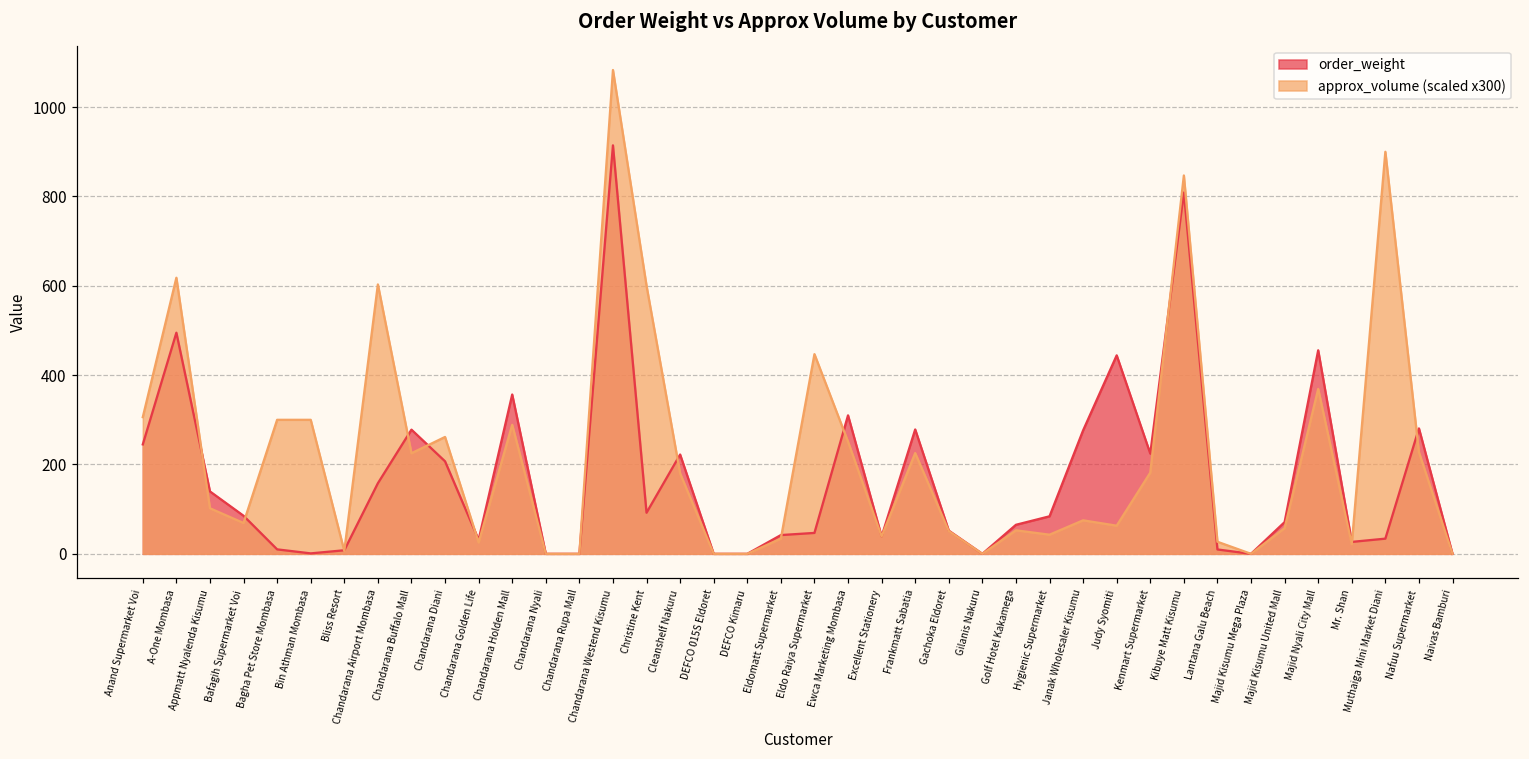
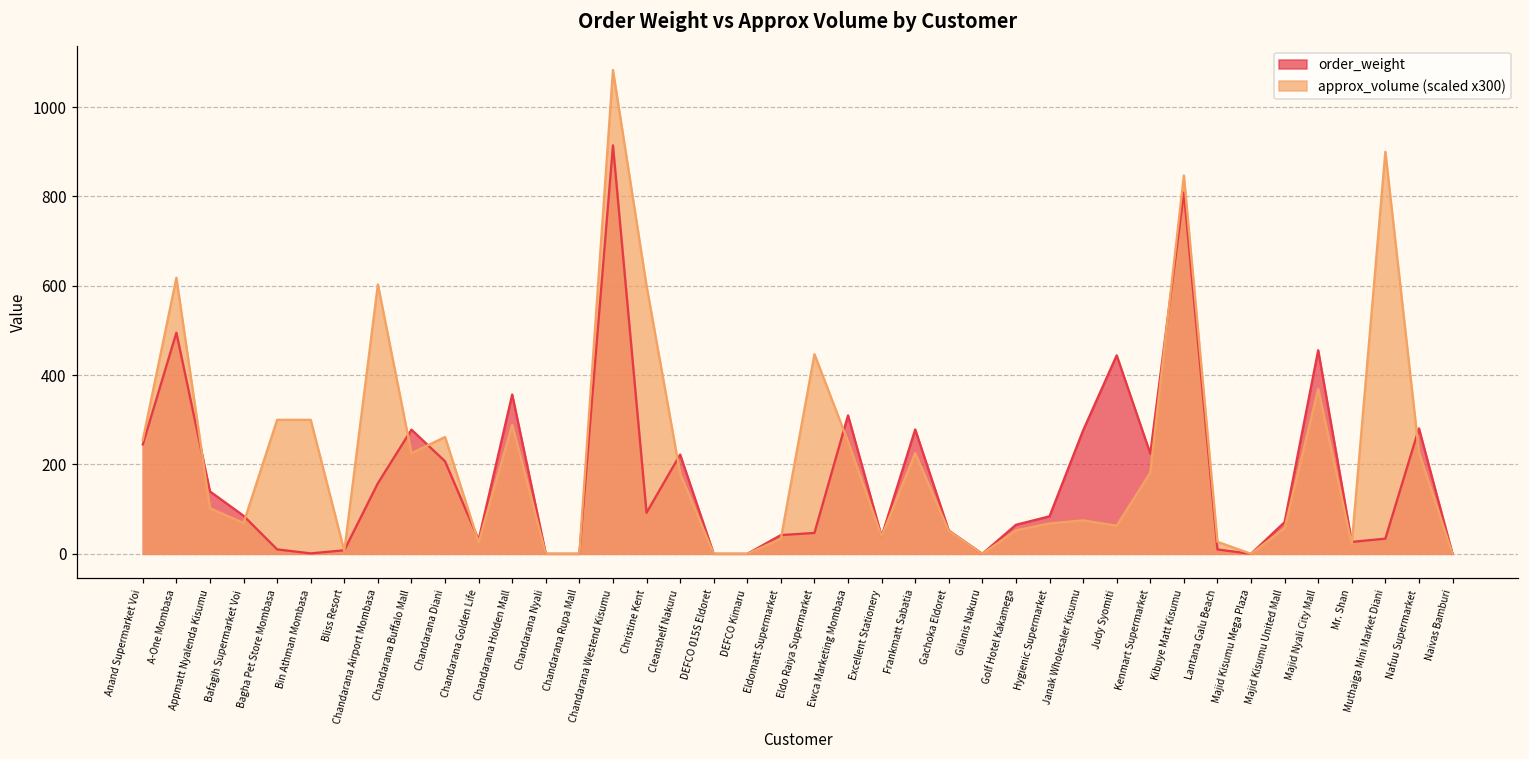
approx_volume (scaled x300), Anand Supermarket Voi: 310 -> 260
approx_volume (scaled x300), Hygienic Supermarket: 40 -> 70
